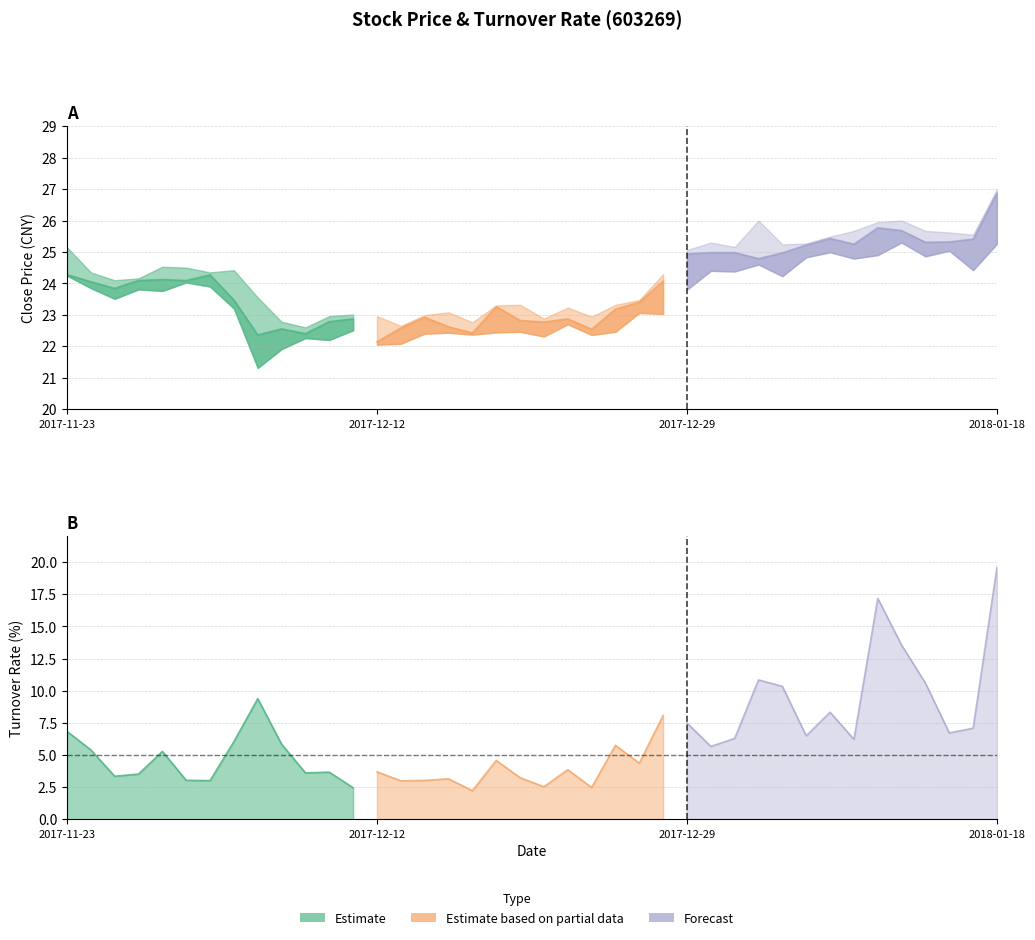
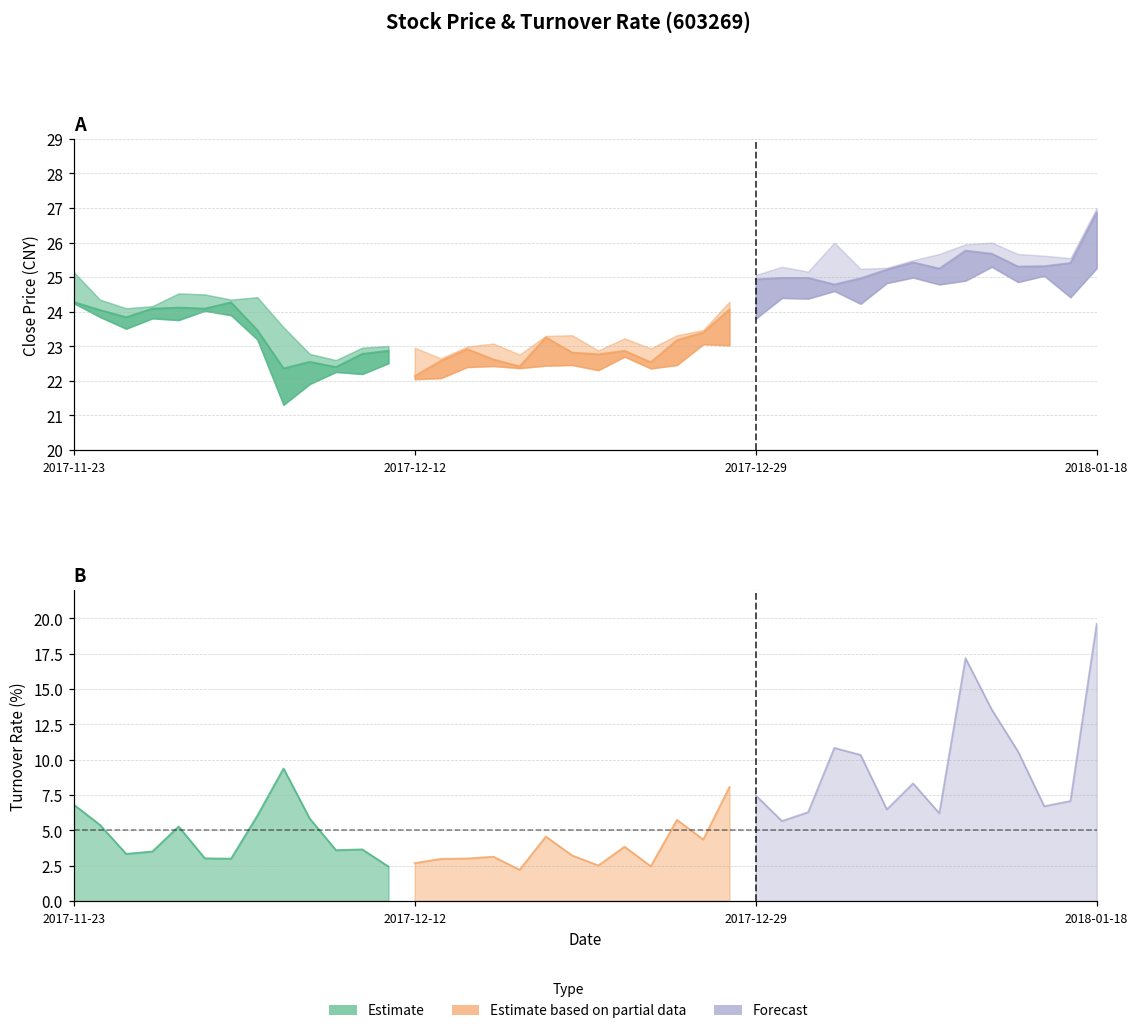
B, Estimate based on partial data, 2017-12-12: 3.7 -> 2.7
